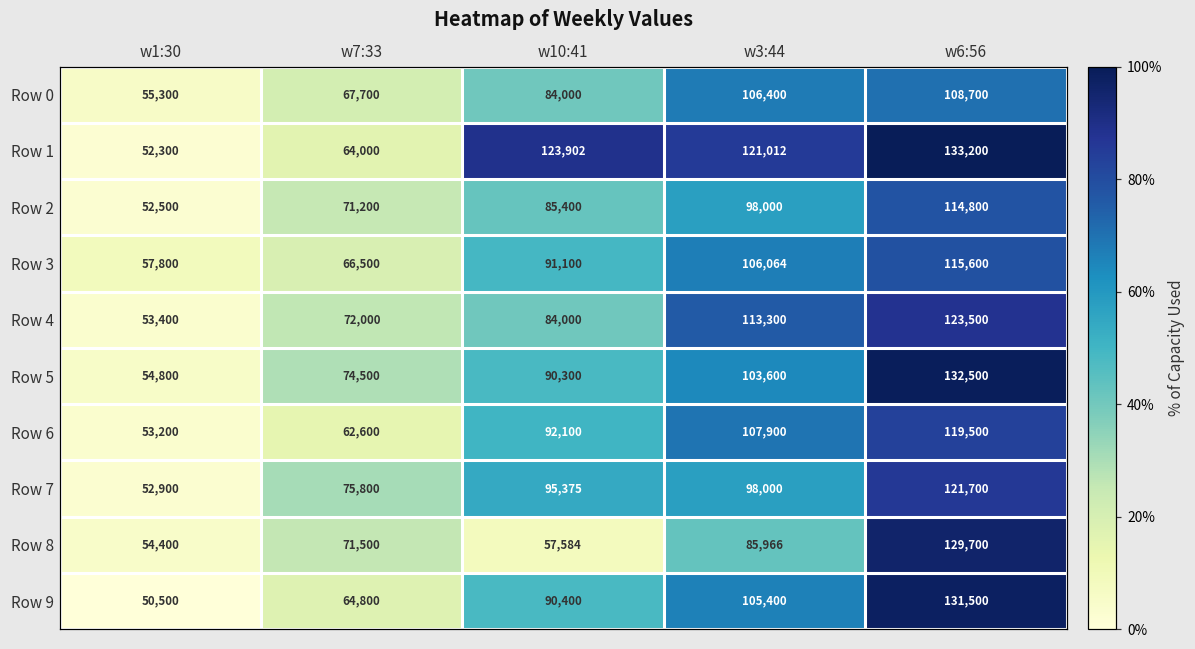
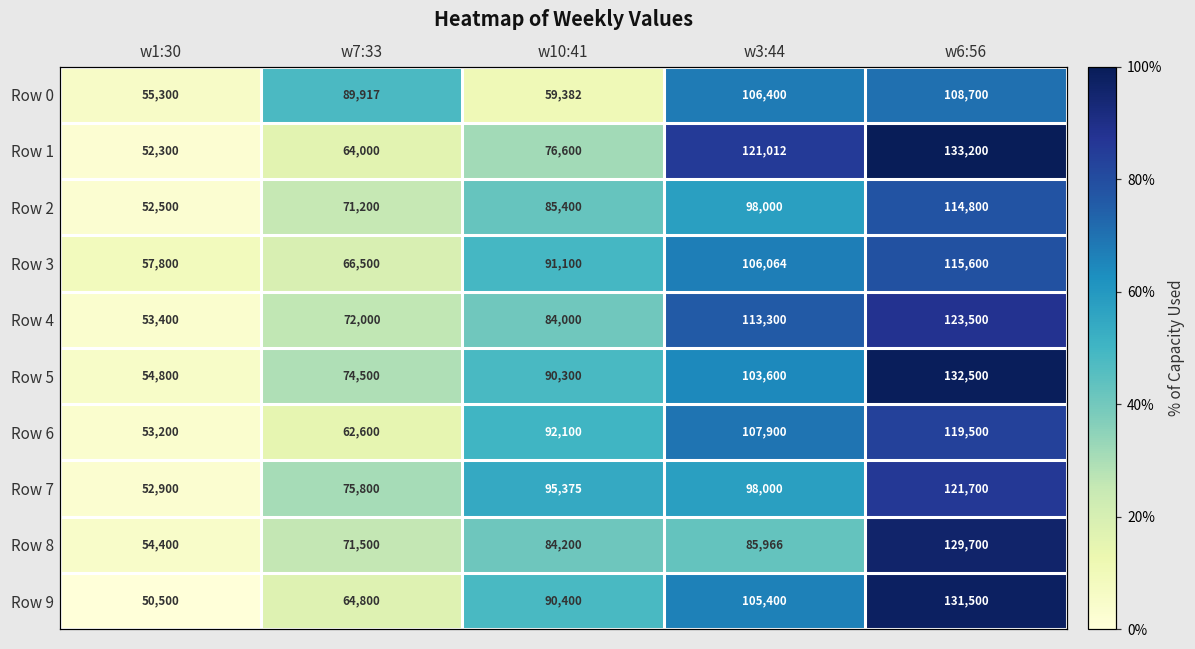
Row 0, w7:33: 67,700 -> 89,917
Row 0, w10:41: 84,000 -> 59,382
Row 1, w10:41: 123,902 -> 76,600
Row 8, w10:41: 57,584 -> 84,200
